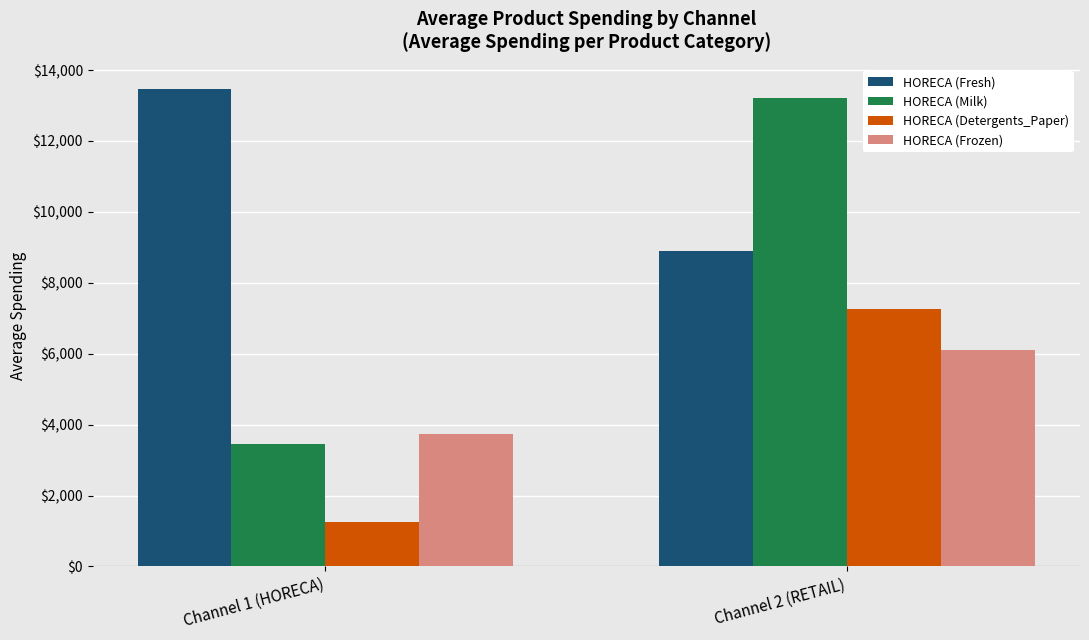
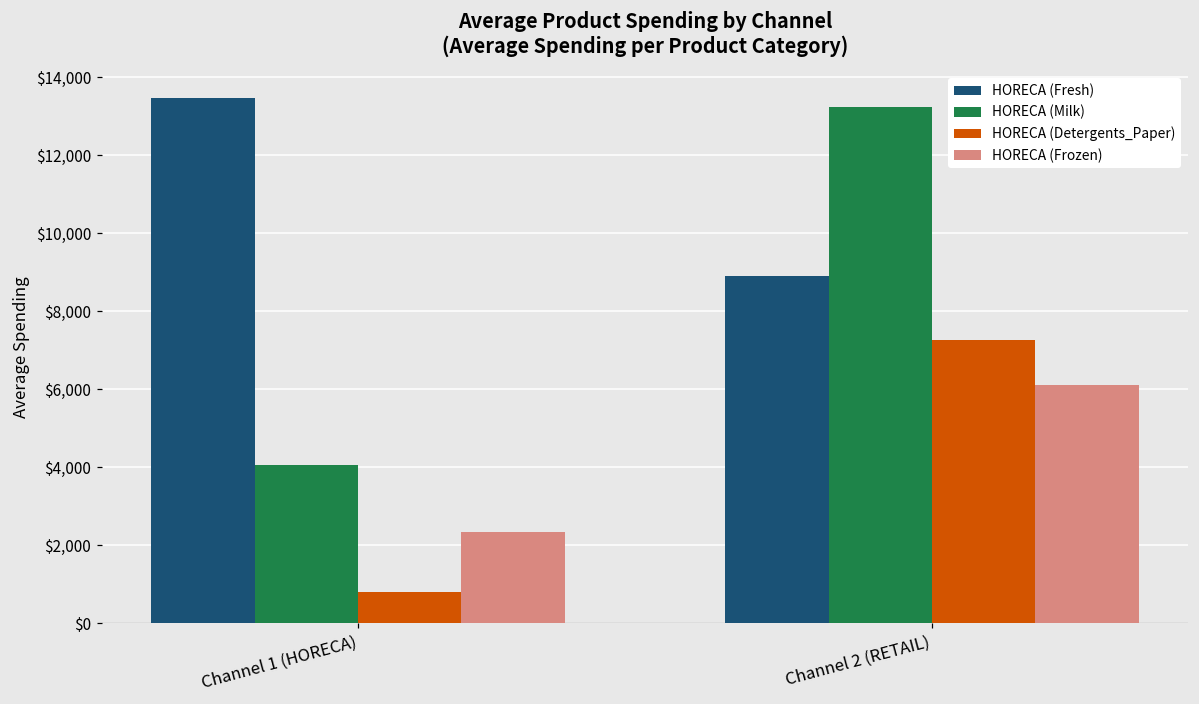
HORECA (Milk), Channel 1 (HORECA): $3,500 -> $4,100
HORECA (Detergents_Paper), Channel 1 (HORECA): $1,200 -> $800
HORECA (Frozen), Channel 1 (HORECA): $3,700 -> $2,300
